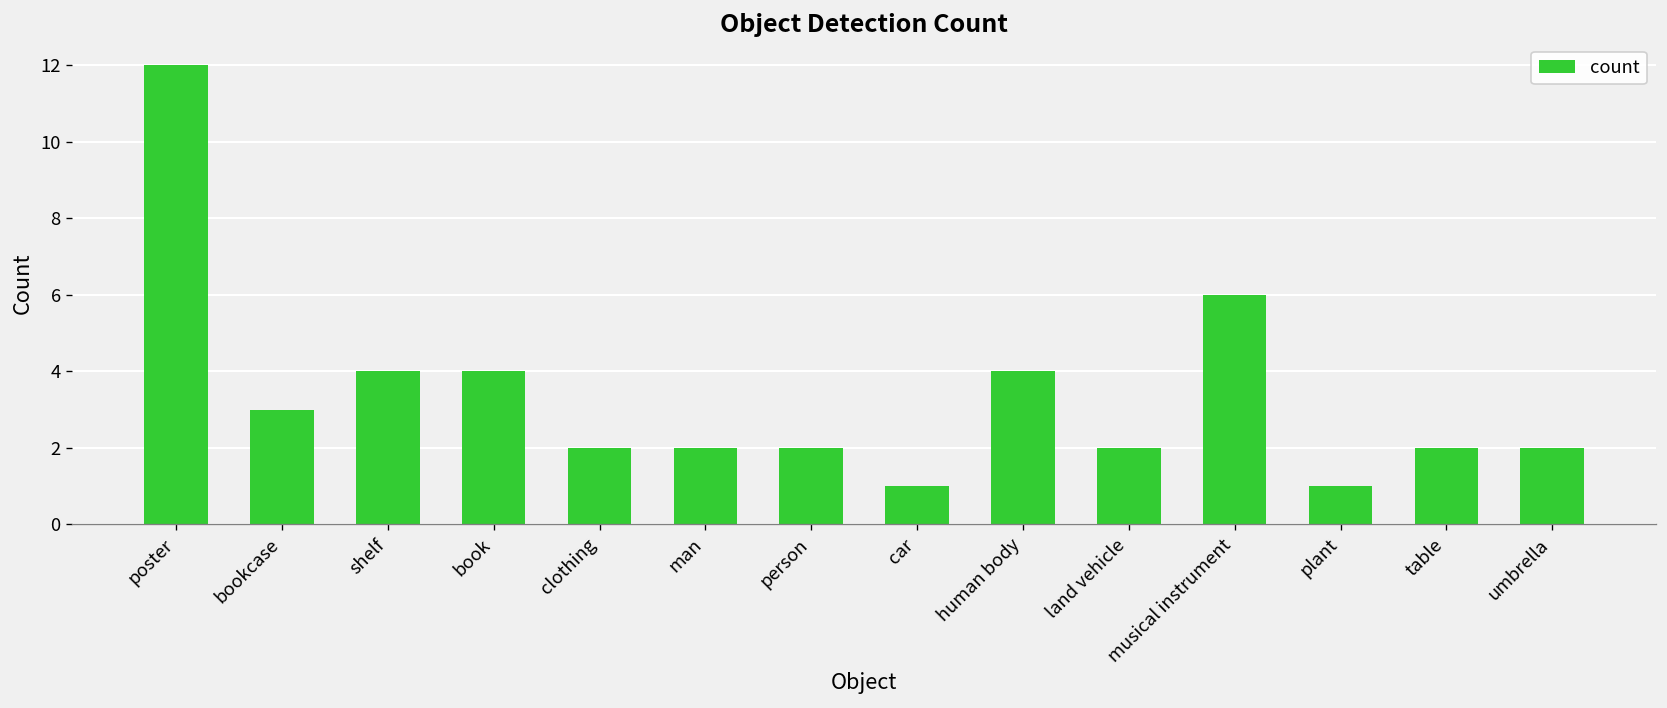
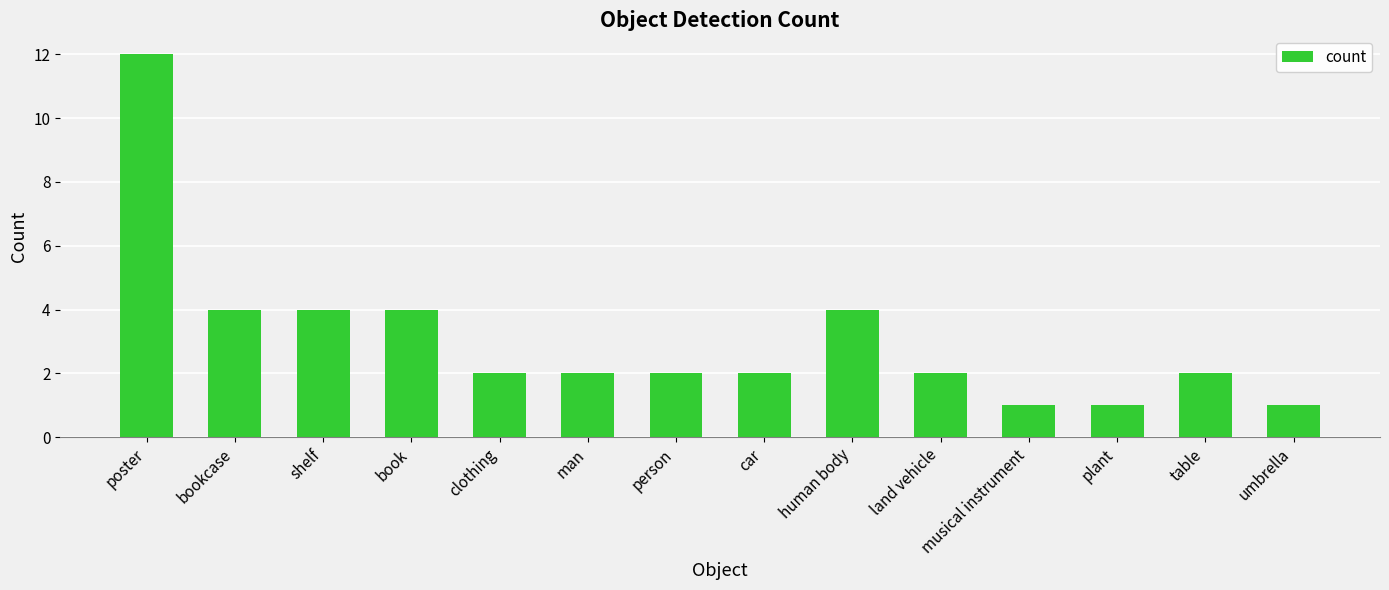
bookcase: 3 -> 4
car: 1 -> 2
musical instrument: 6 -> 1
umbrella: 2 -> 1
